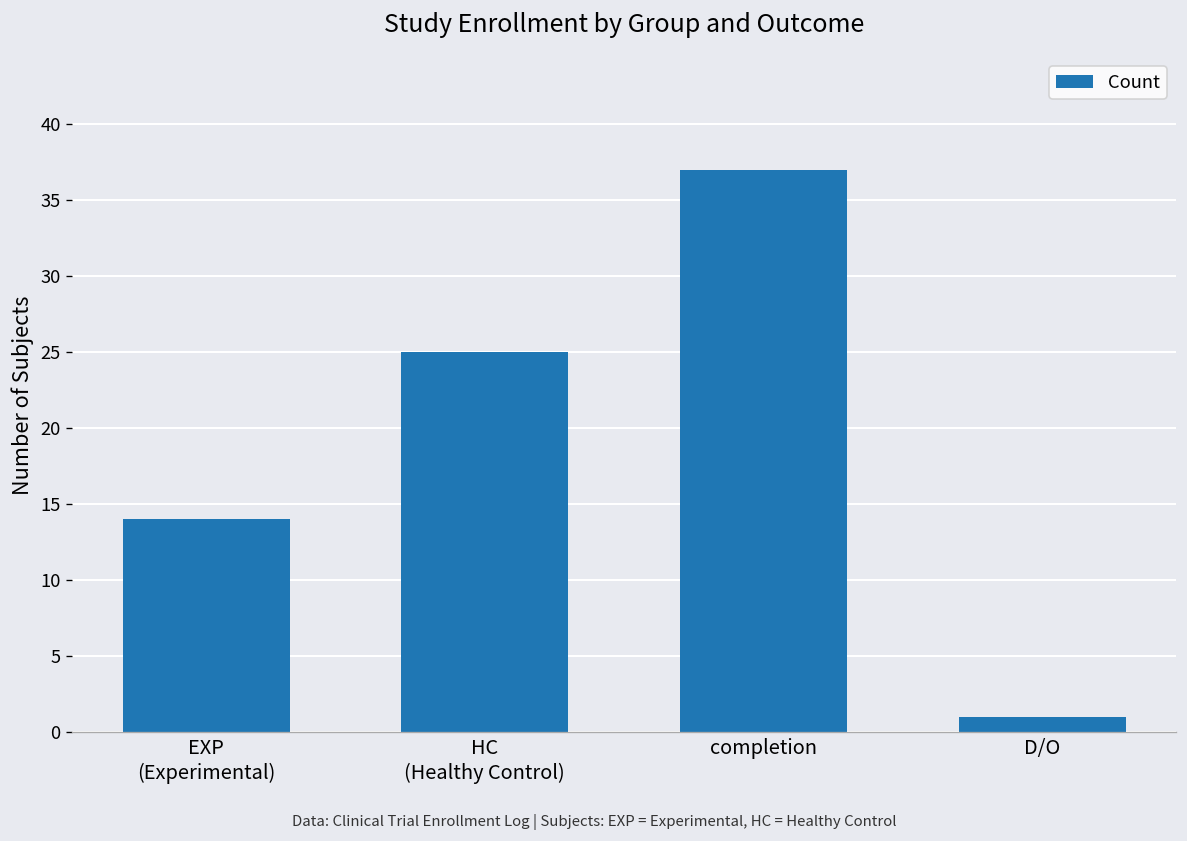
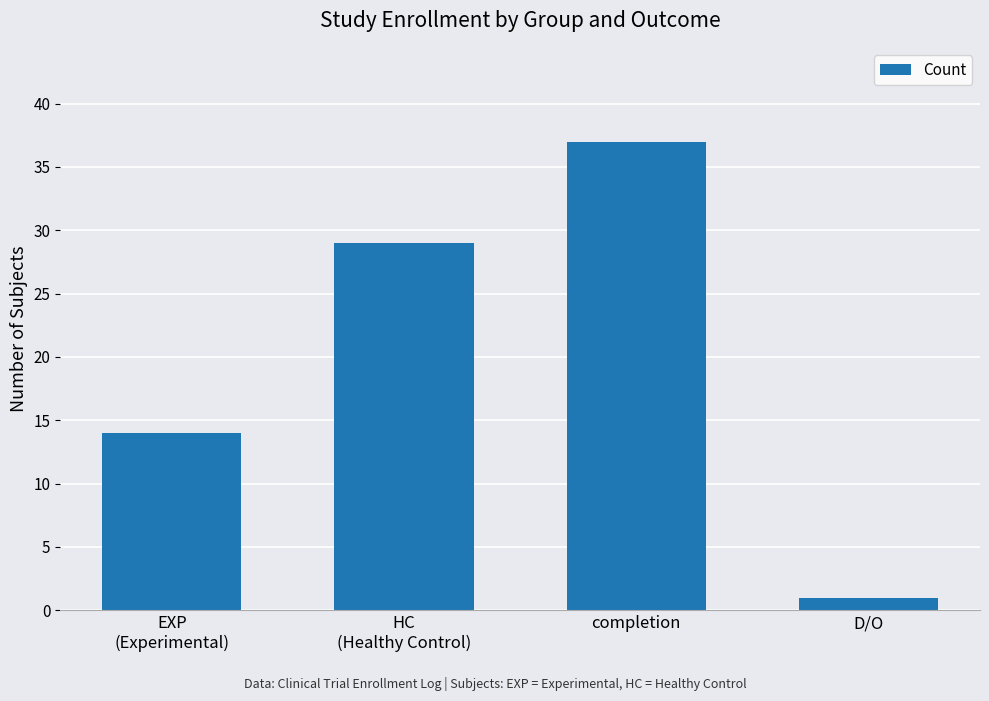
HC (Healthy Control): 25 -> 29
